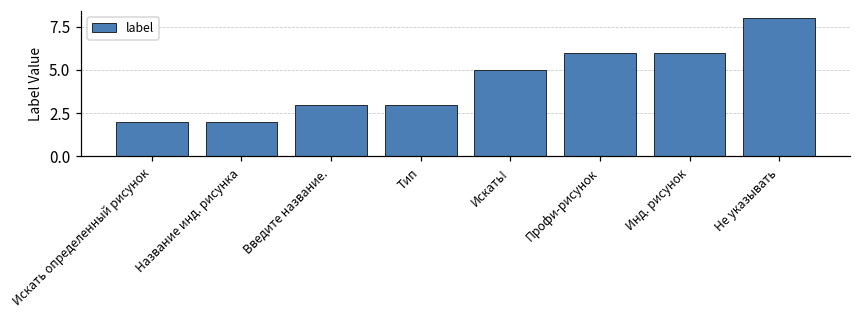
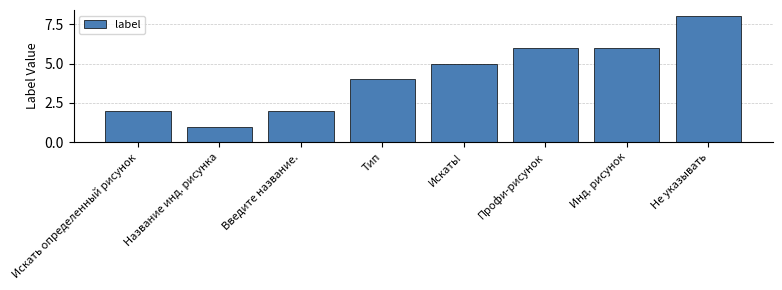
Название инд. рисунка: 2 -> 1
Введите название.: 3 -> 2
Тип: 3 -> 4
